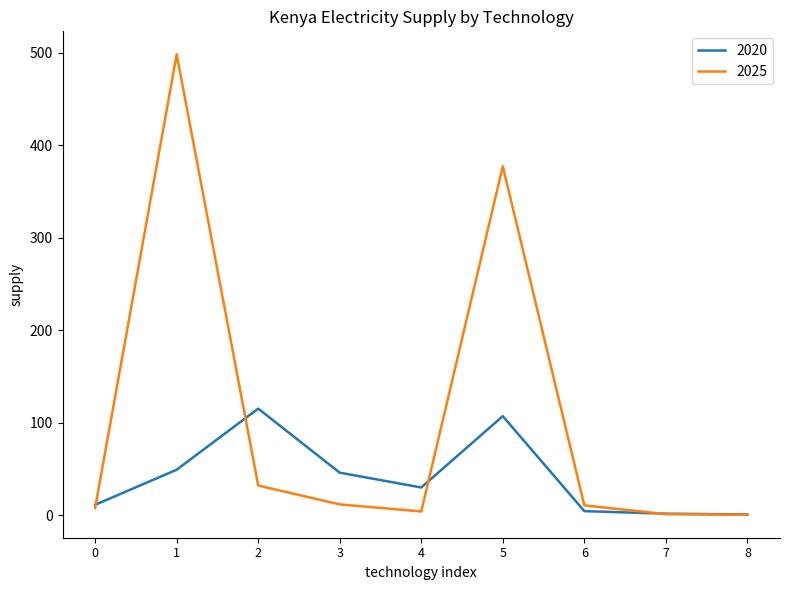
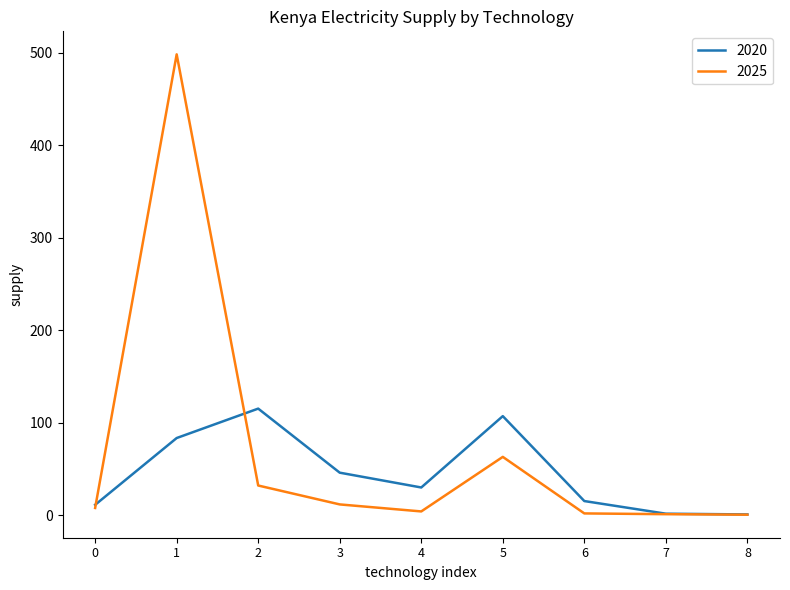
2020, 1: 50 -> 80
2025, 5: 380 -> 60
2020, 6: 0 -> 20
2025, 6: 10 -> 0
